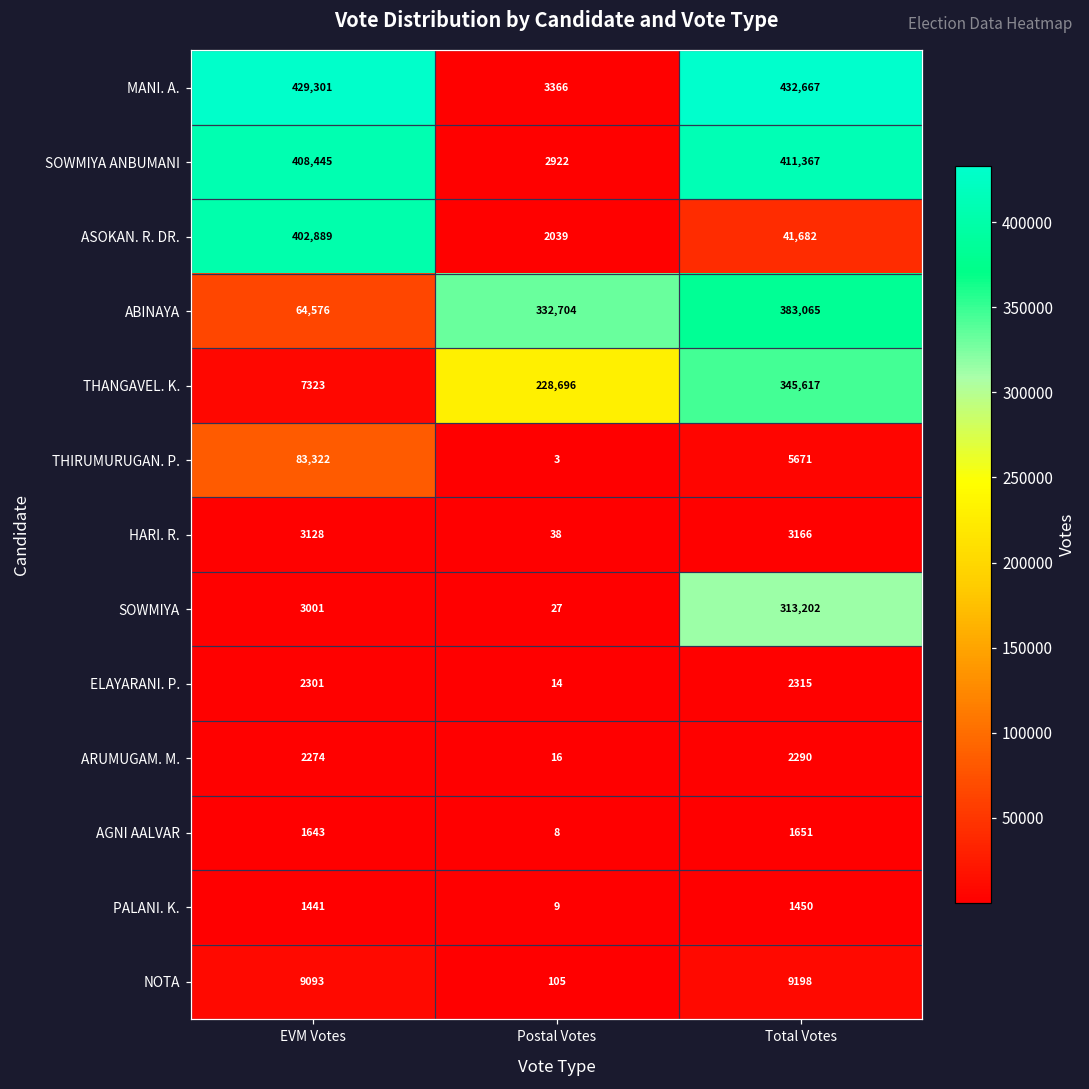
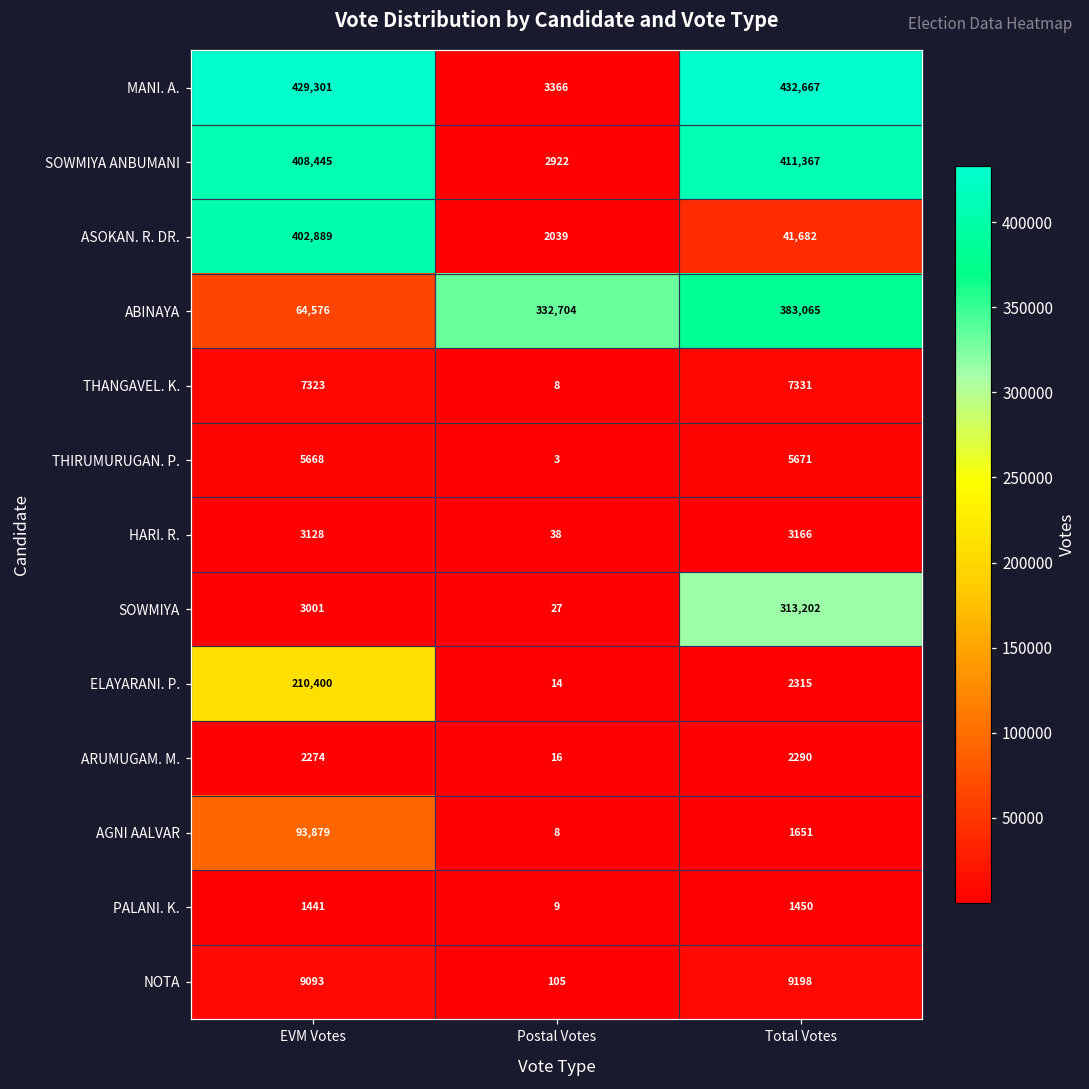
THANGAVEL. K., Postal Votes: 228,696 -> 8
THANGAVEL. K., Total Votes: 345,617 -> 7331
THIRUMURUGAN. P., EVM Votes: 83,322 -> 5668
ELAYARANI. P., EVM Votes: 2301 -> 210,400
AGNI AALVAR, EVM Votes: 1643 -> 93,879
